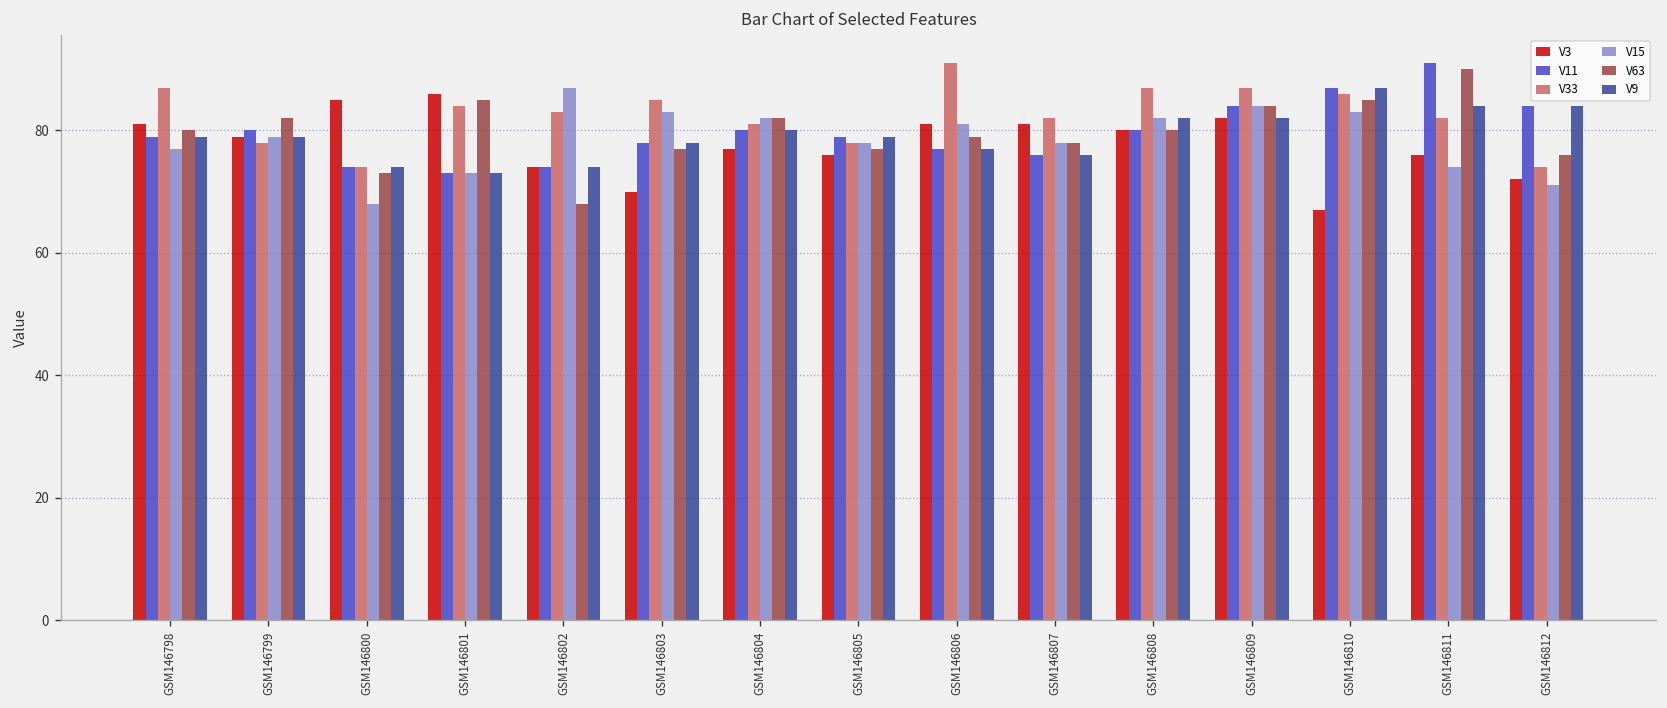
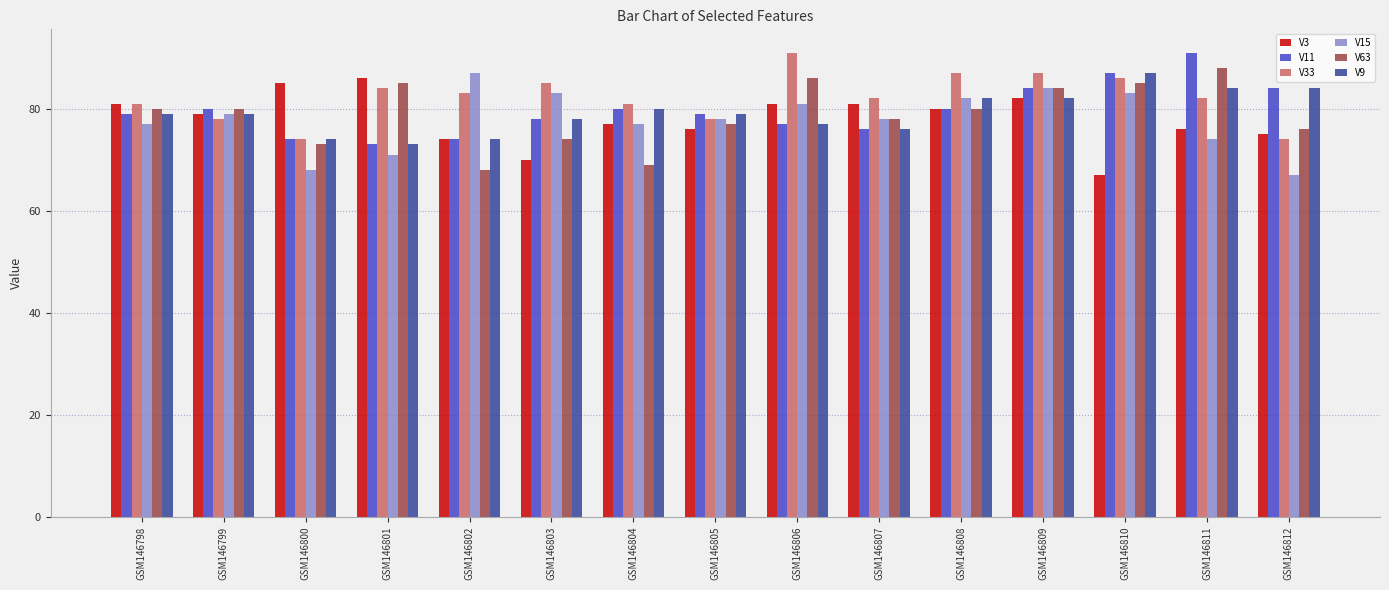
V33, GSM146798: 87 -> 81
V63, GSM146799: 82 -> 80
V15, GSM146801: 73 -> 71
V63, GSM146803: 77 -> 74
V15, GSM146804: 82 -> 77
V63, GSM146804: 82 -> 69
V63, GSM146806: 79 -> 86
V63, GSM146811: 90 -> 88
V3, GSM146812: 72 -> 75
V15, GSM146812: 71 -> 67
